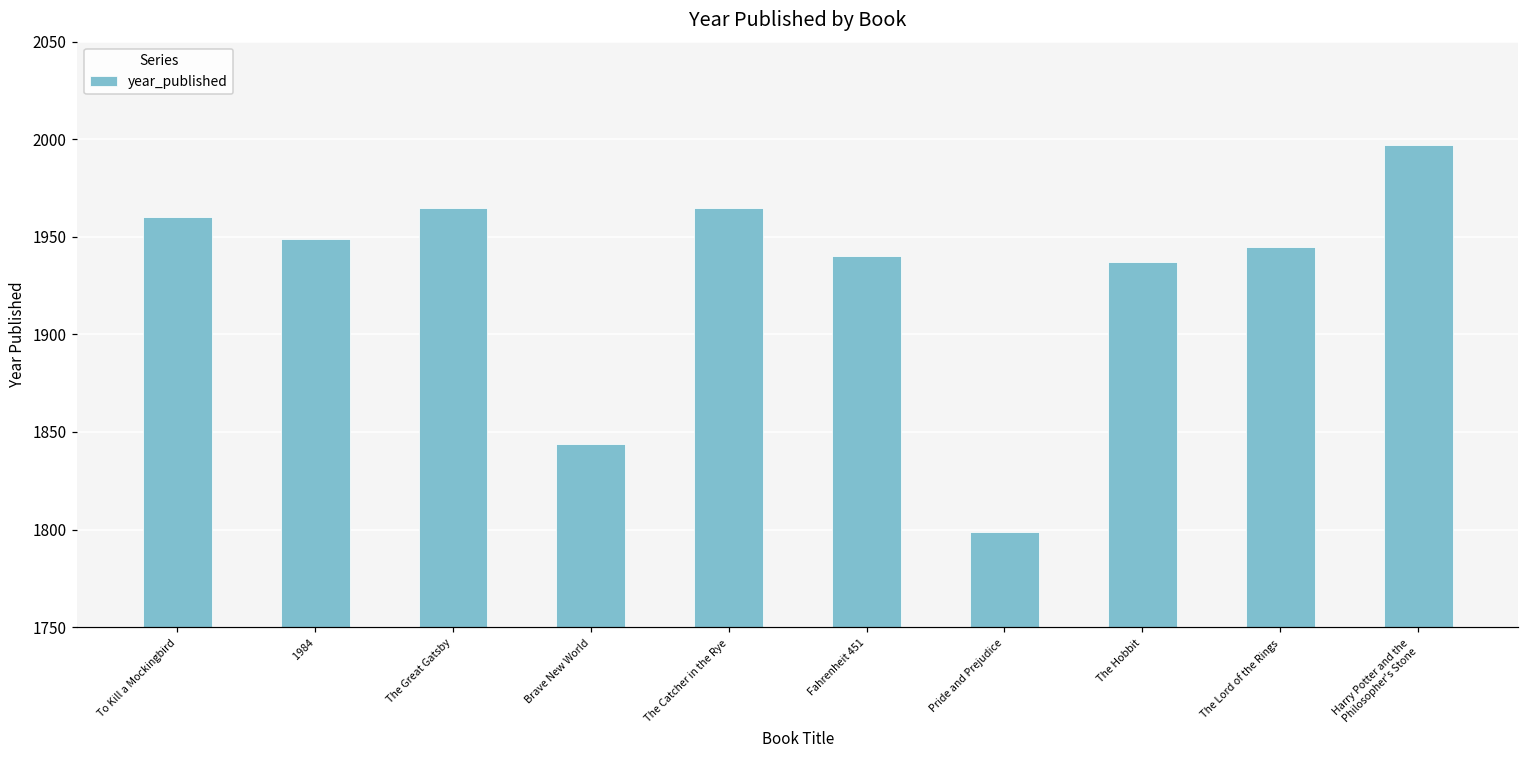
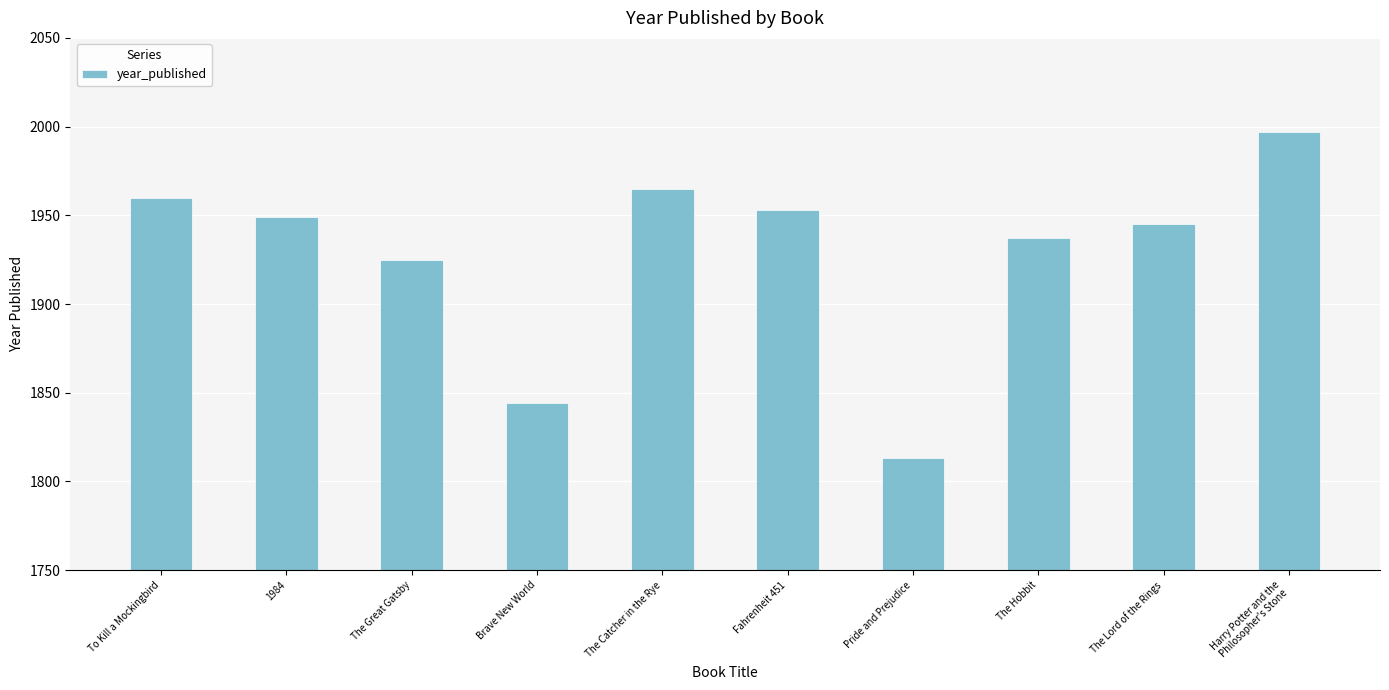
The Great Gatsby: 1965 -> 1925
Fahrenheit 451: 1940 -> 1953
Pride and Prejudice: 1799 -> 1813
